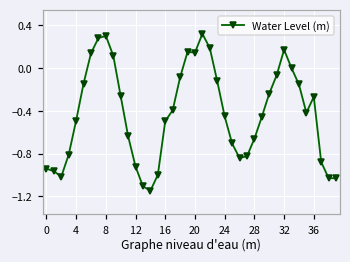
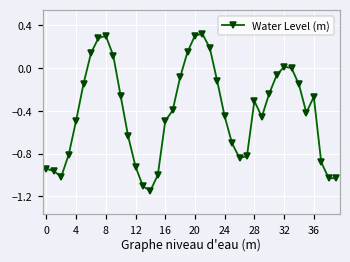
20: 0.1 -> 0.3
28: -0.7 -> -0.3
32: 0.2 -> 0.0
